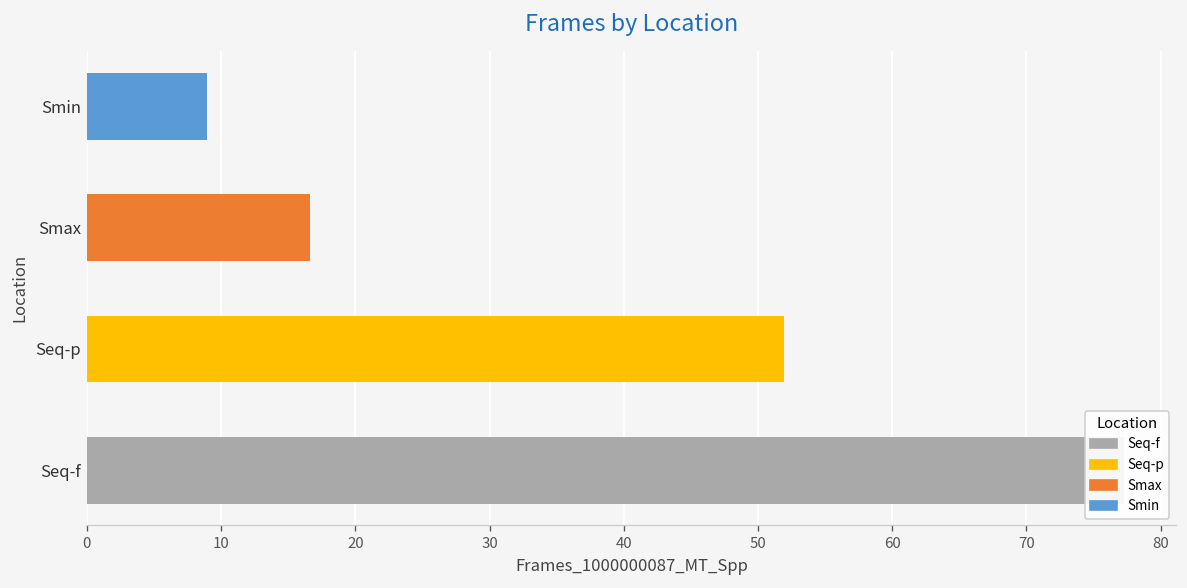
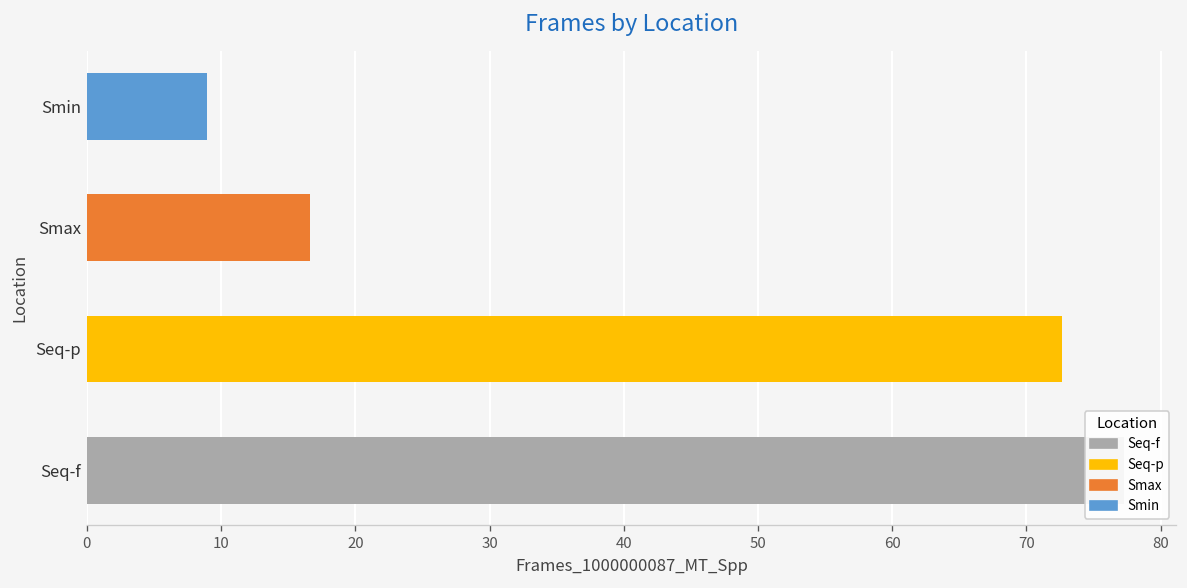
Seq-p: 51.9 -> 72.7
